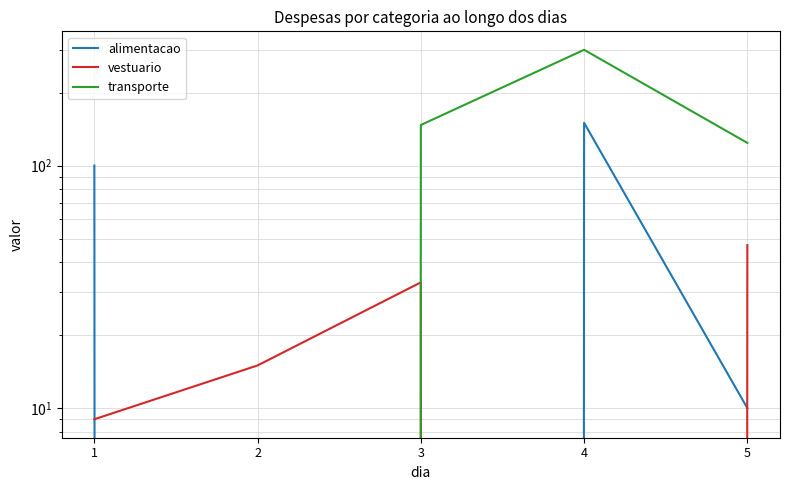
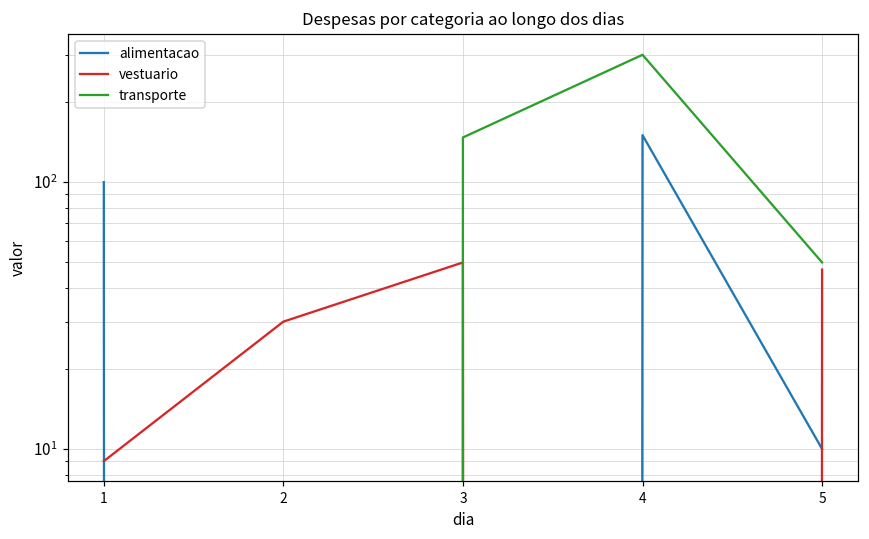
vestuario, 2: 15 -> 30
vestuario, 3: 33 -> 50
transporte, 5: 120 -> 50
